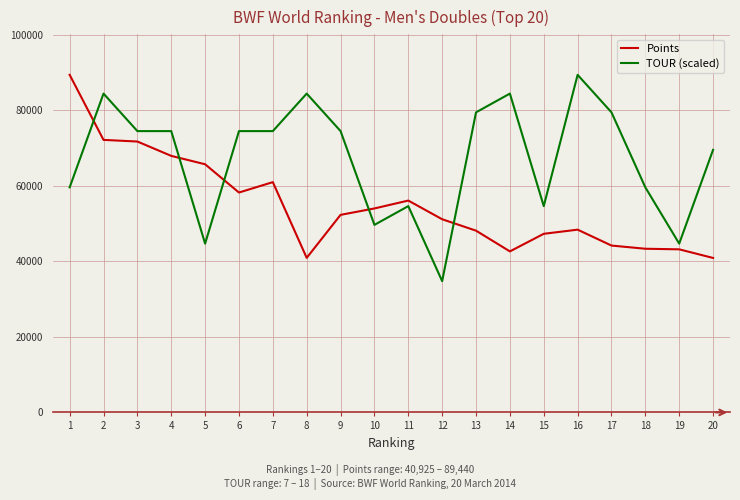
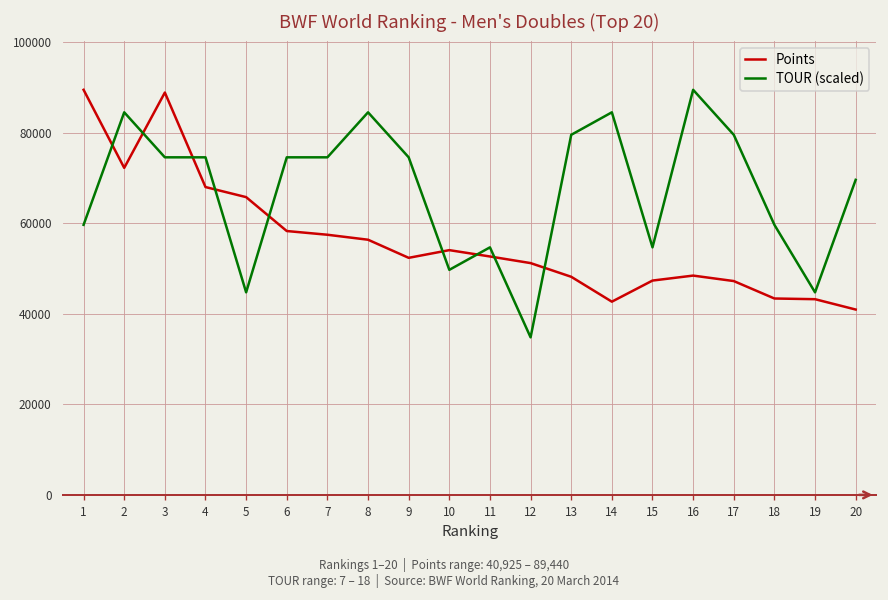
Points, 3: 72000 -> 89000
Points, 7: 61000 -> 57000
Points, 8: 41000 -> 56000
Points, 11: 56000 -> 53000
Points, 17: 44000 -> 47000
